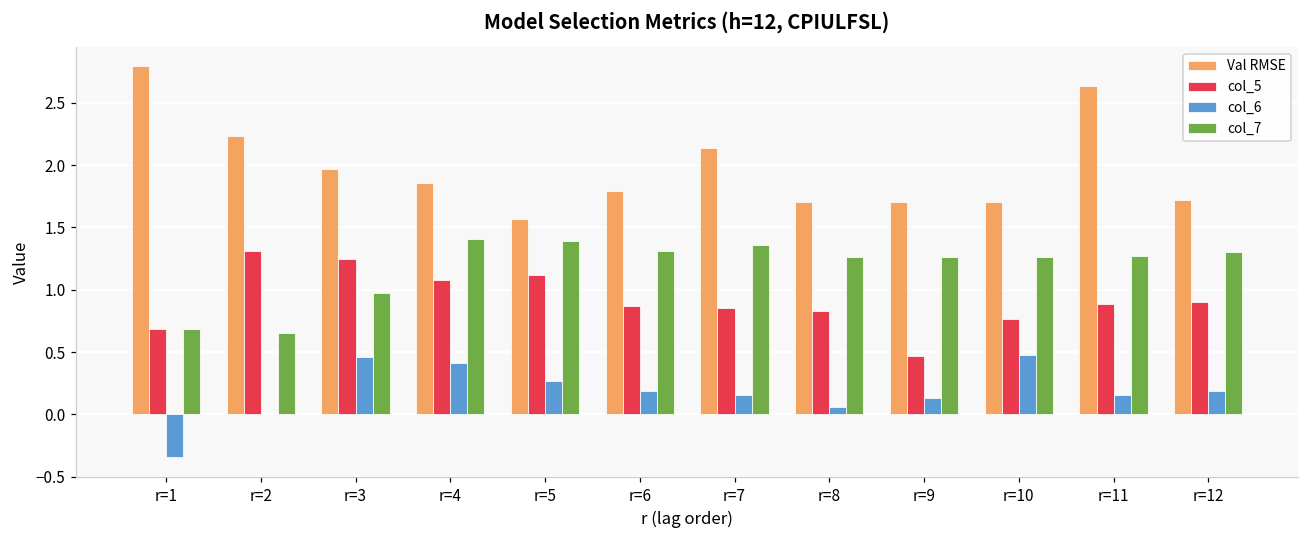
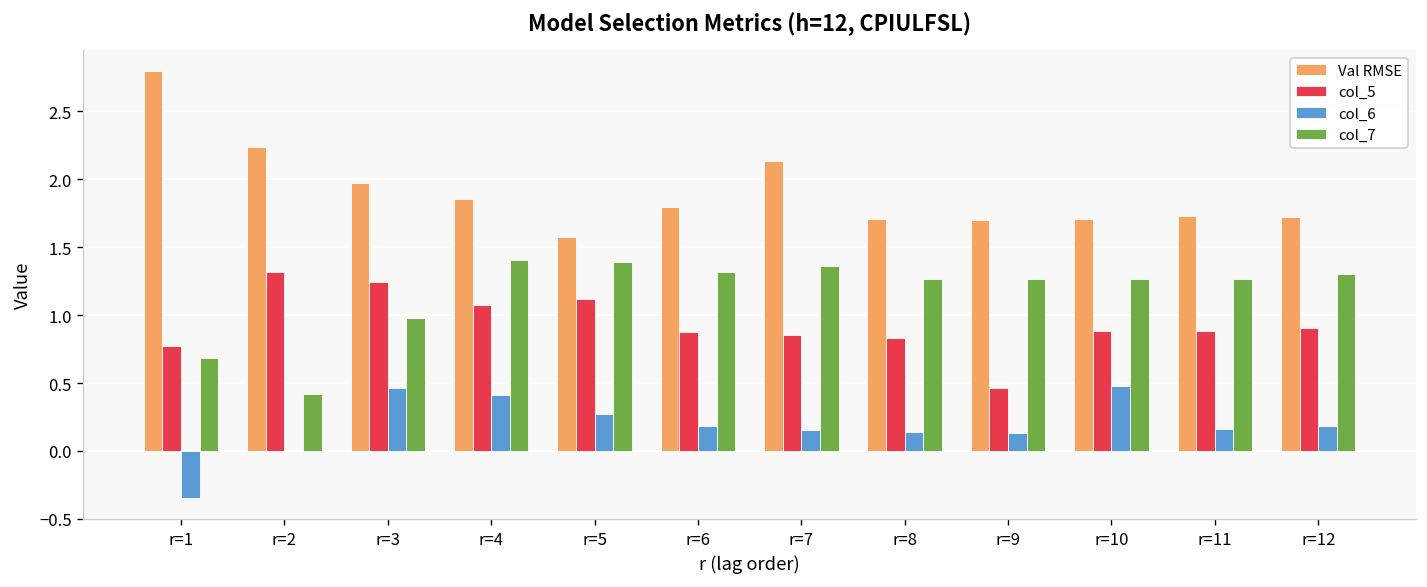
col_5, r=1: 0.69 -> 0.77
col_7, r=2: 0.65 -> 0.42
col_6, r=8: 0.06 -> 0.14
col_5, r=10: 0.77 -> 0.88
Val RMSE, r=11: 2.63 -> 1.73
